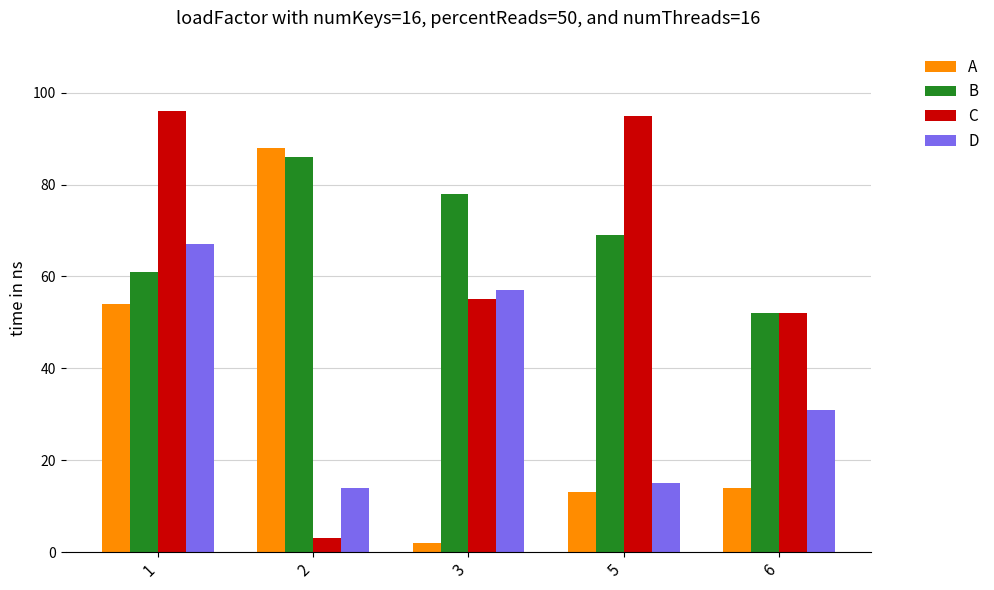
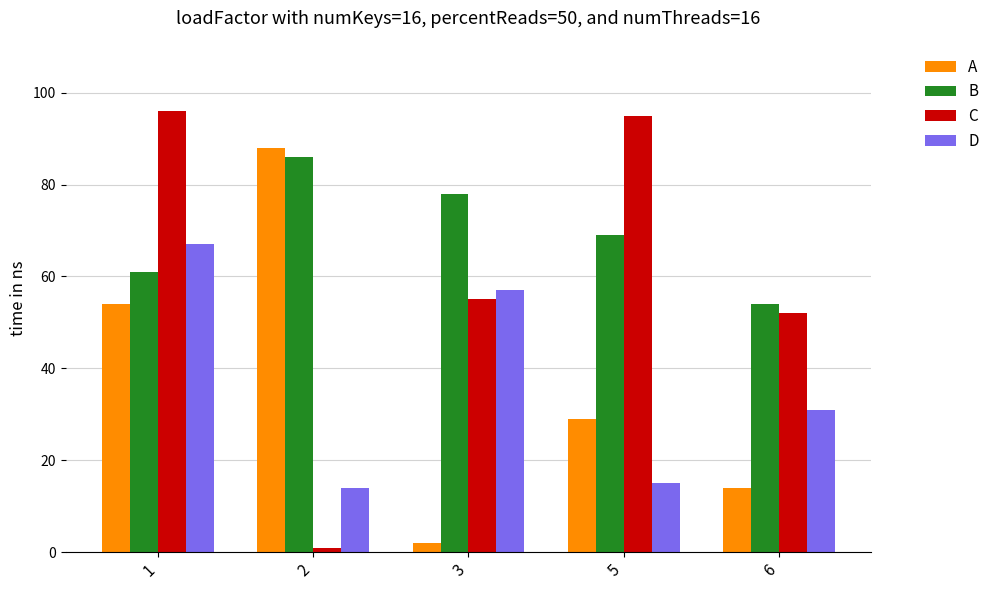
C, 2: 3 -> 1
A, 5: 13 -> 29
B, 6: 52 -> 54
